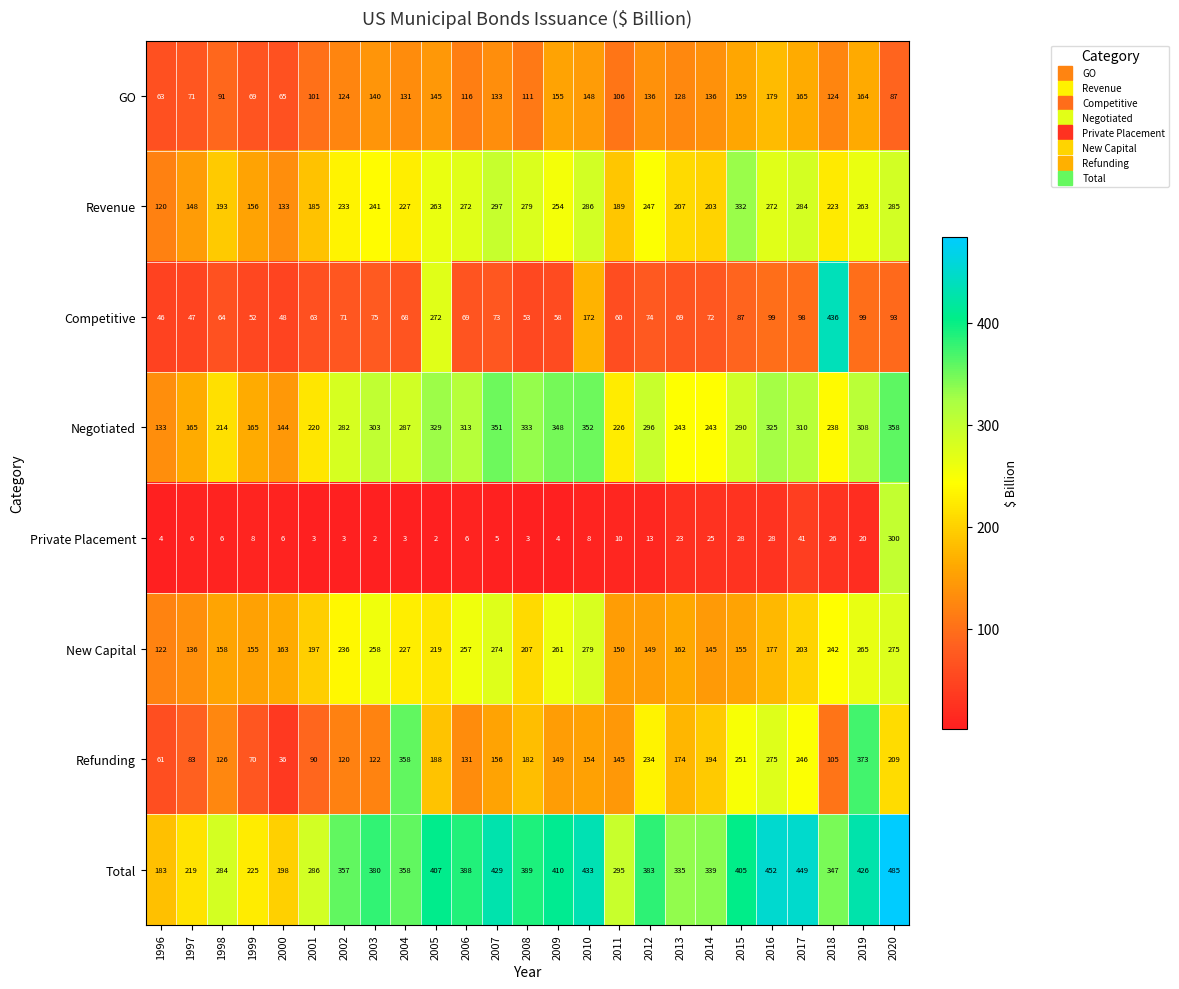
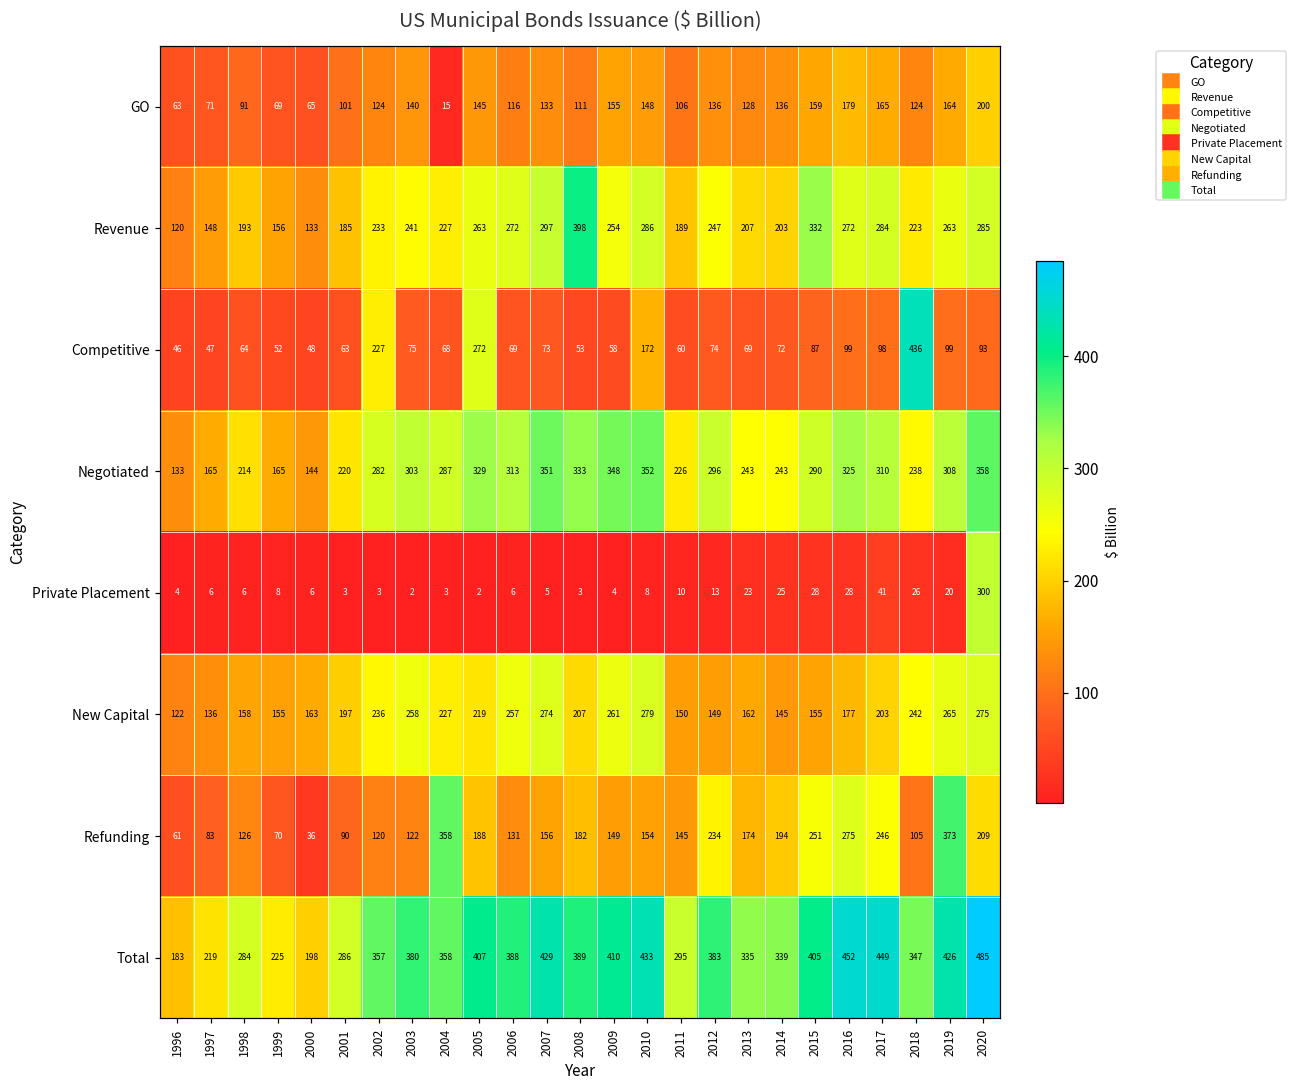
GO, 2004: 131 -> 15
GO, 2020: 87 -> 200
Revenue, 2008: 279 -> 398
Competitive, 2002: 71 -> 227
